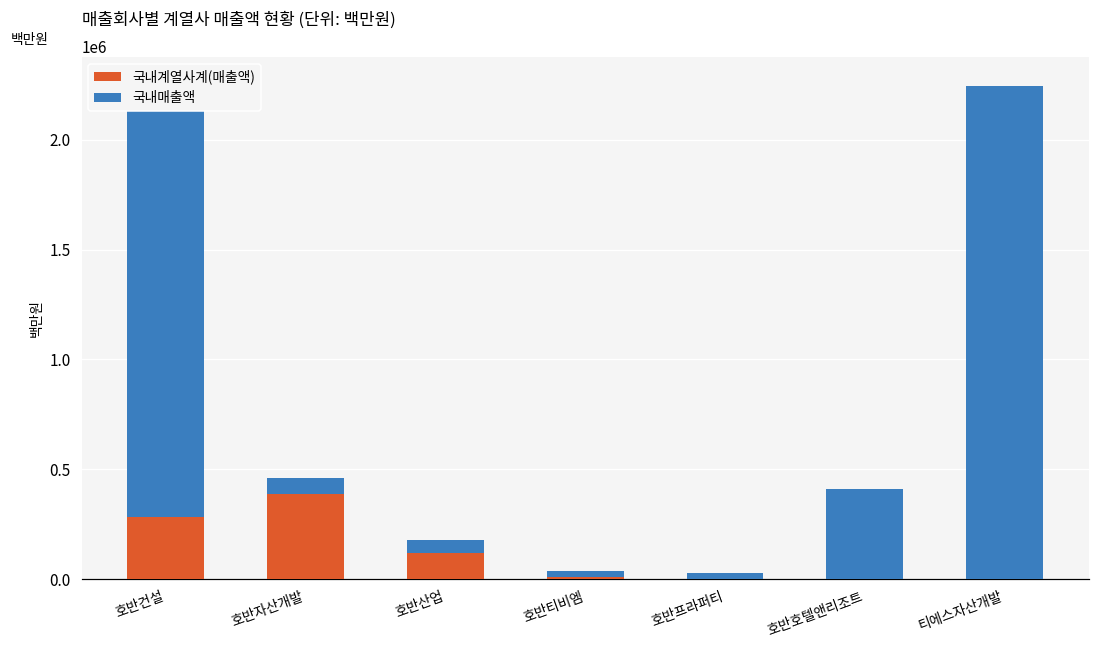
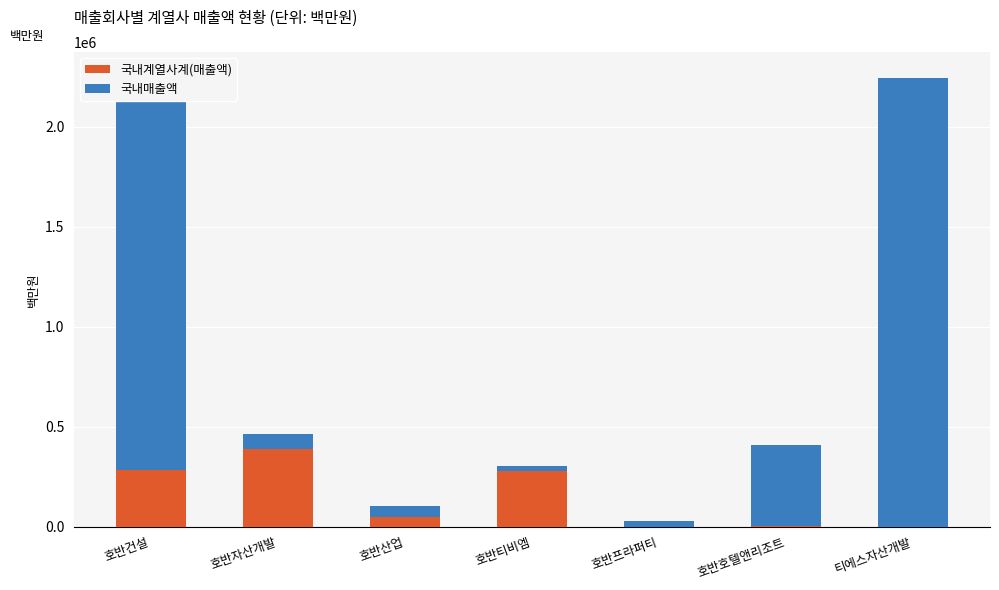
국내계열사계(매출액), 호반산업: 120000 -> 50000
국내계열사계(매출액), 호반티비엠: 10000 -> 280000
